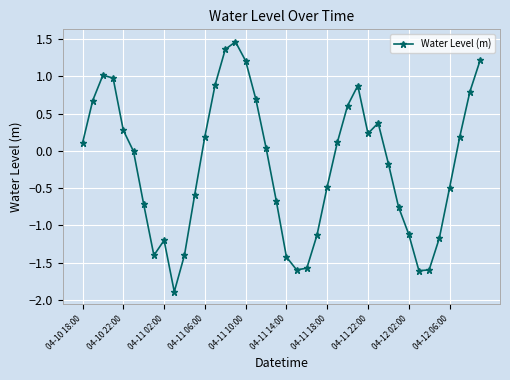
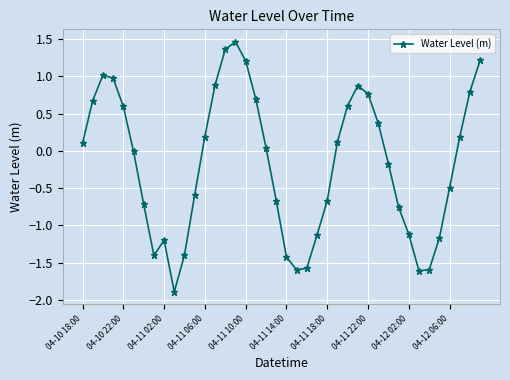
04-10 22:00: 0.3 -> 0.6
04-11 18:00: -0.5 -> -0.7
04-11 22:00: 0.2 -> 0.8
